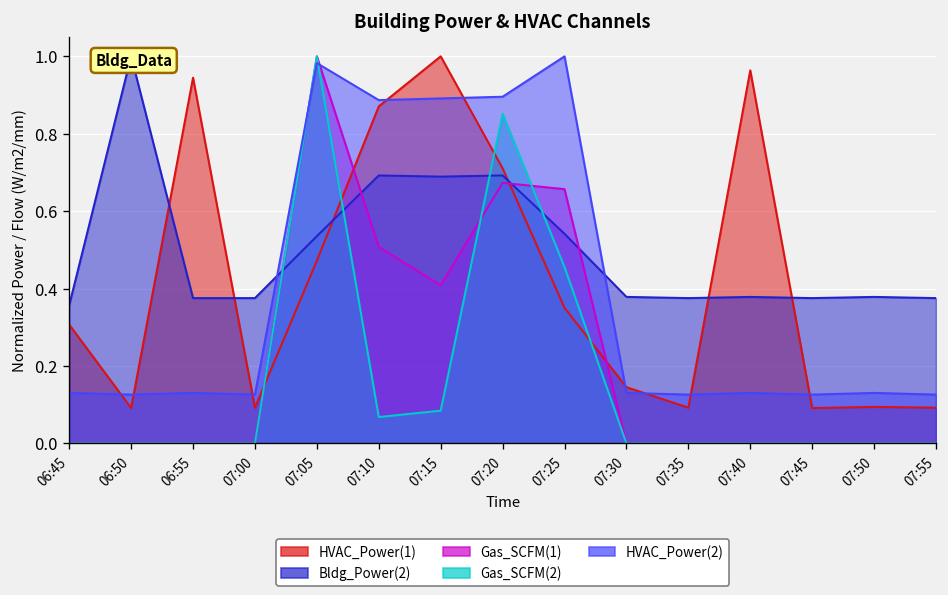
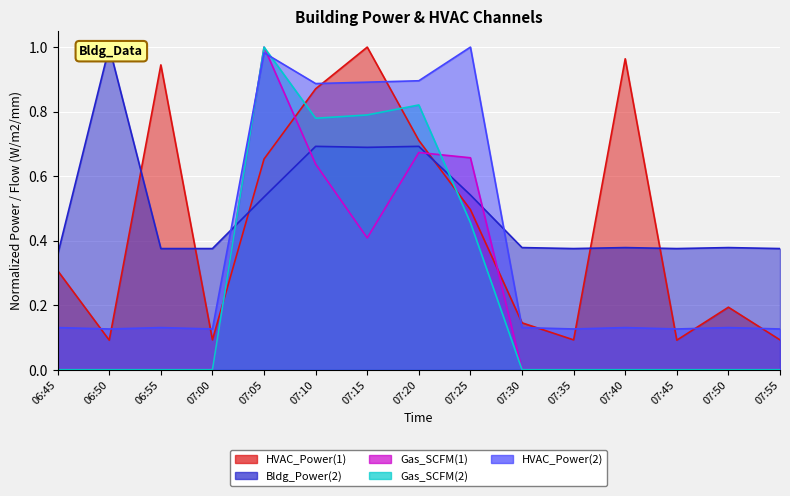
HVAC_Power(1), 07:05: 0.47 -> 0.65
Gas_SCFM(1), 07:10: 0.51 -> 0.64
Gas_SCFM(2), 07:10: 0.07 -> 0.78
Gas_SCFM(2), 07:15: 0.08 -> 0.79
Gas_SCFM(2), 07:20: 0.85 -> 0.82
HVAC_Power(1), 07:25: 0.35 -> 0.50
HVAC_Power(1), 07:50: 0.09 -> 0.19
